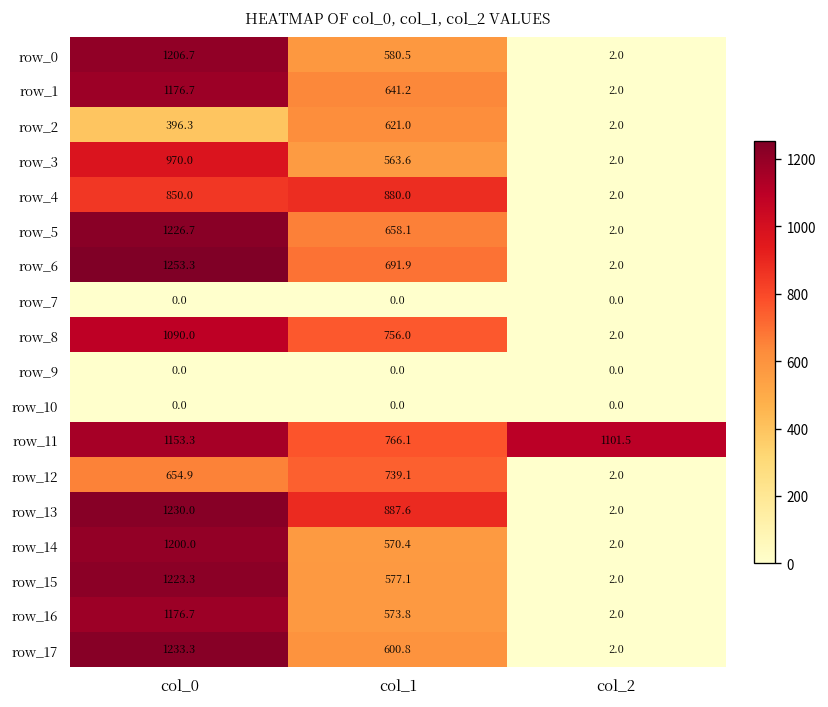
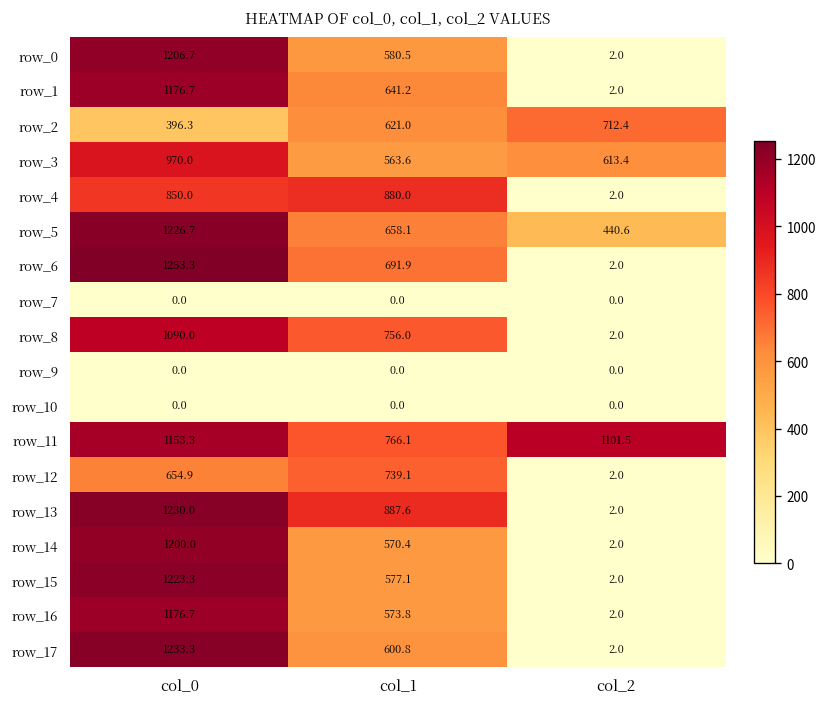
row_2, col_2: 2.0 -> 712.4
row_3, col_2: 2.0 -> 613.4
row_5, col_2: 2.0 -> 440.6
